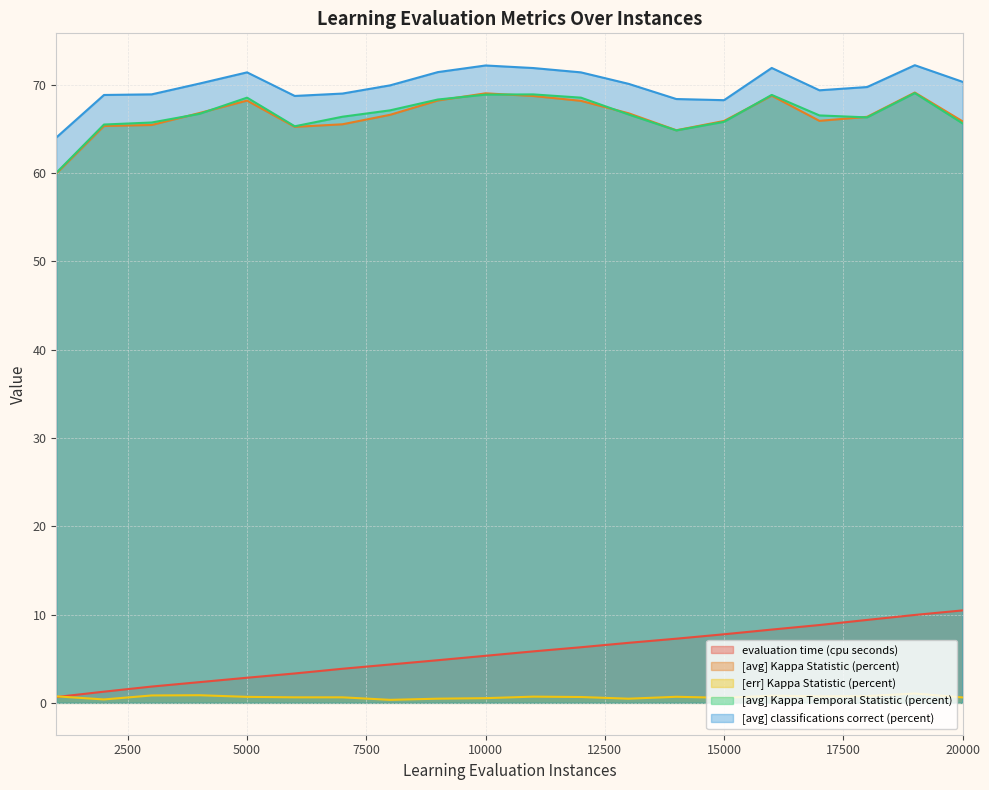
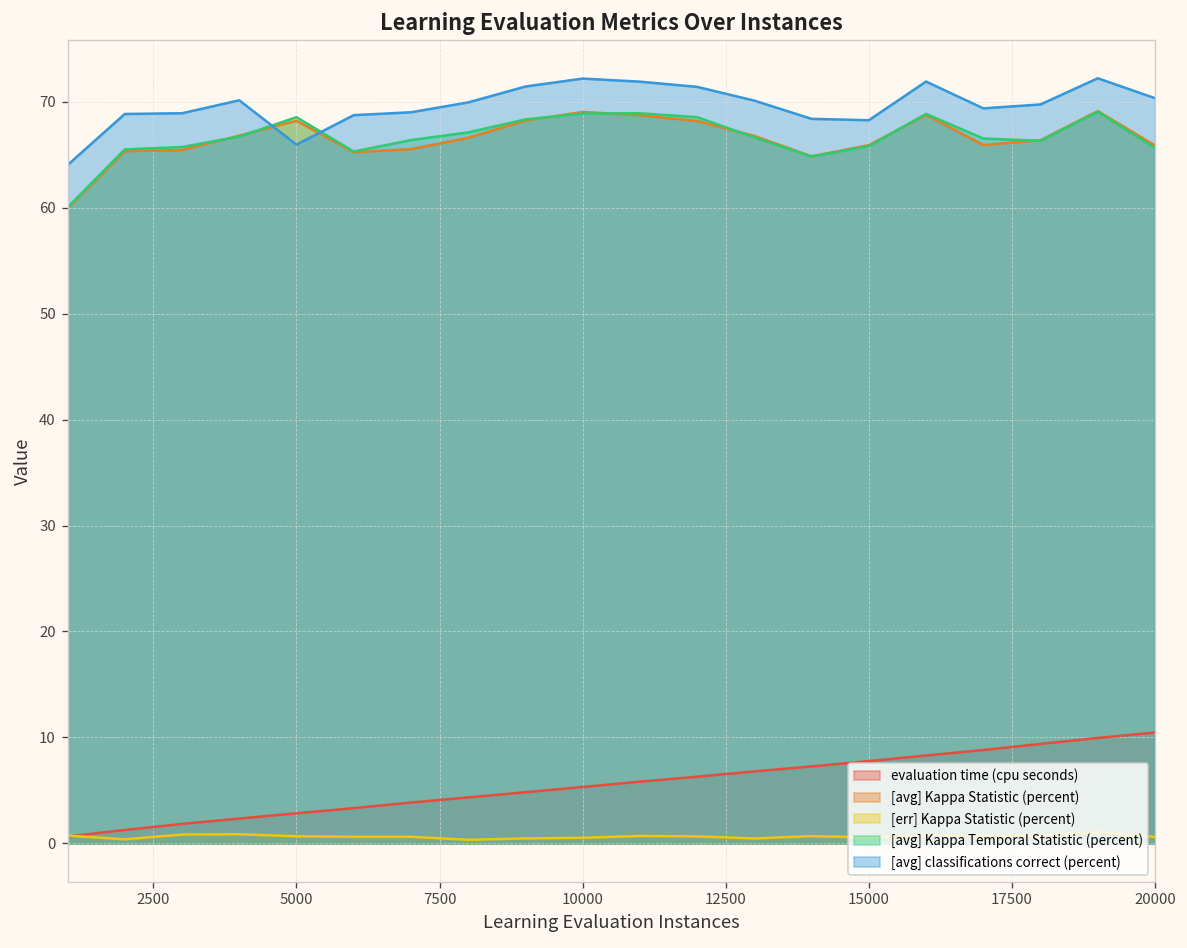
[avg] classifications correct (percent), 5000: 71 -> 66
